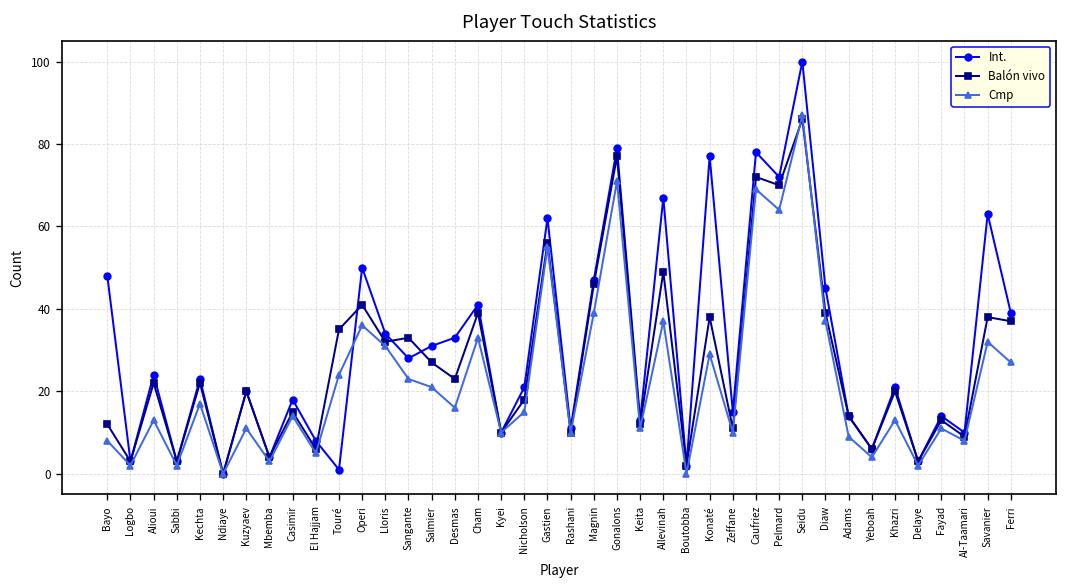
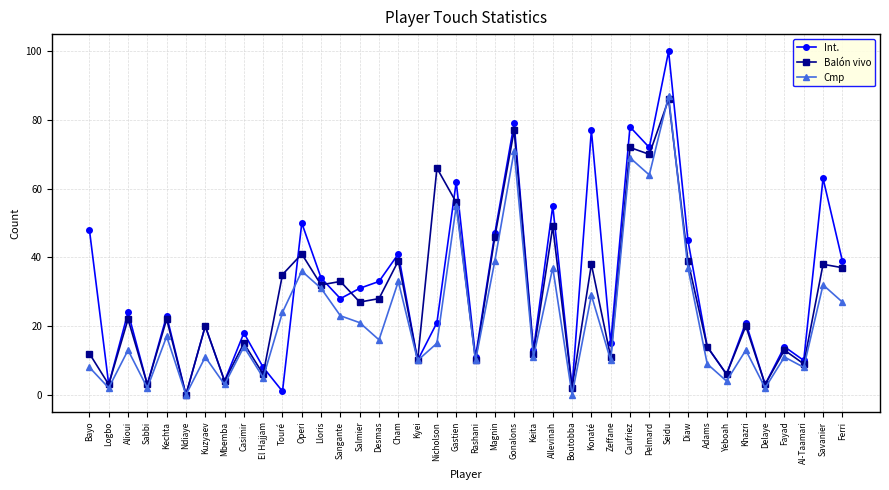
Balón vivo, Desmas: 23 -> 28
Balón vivo, Nicholson: 18 -> 66
Int., Allevinah: 67 -> 55
